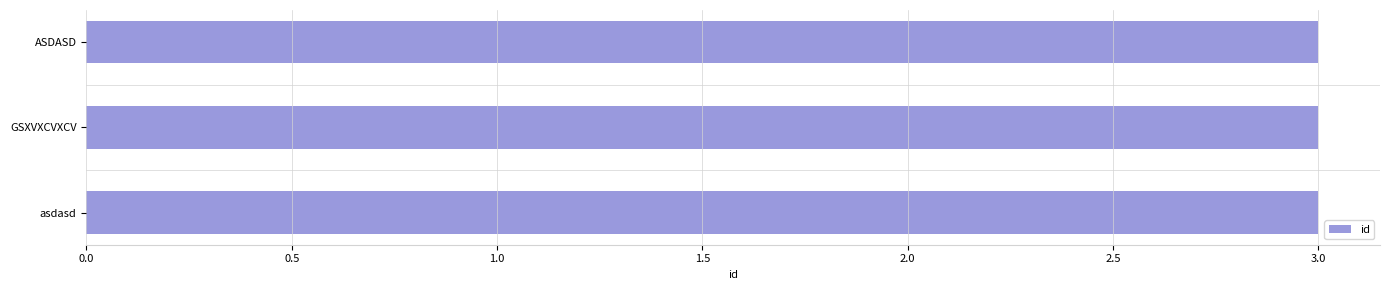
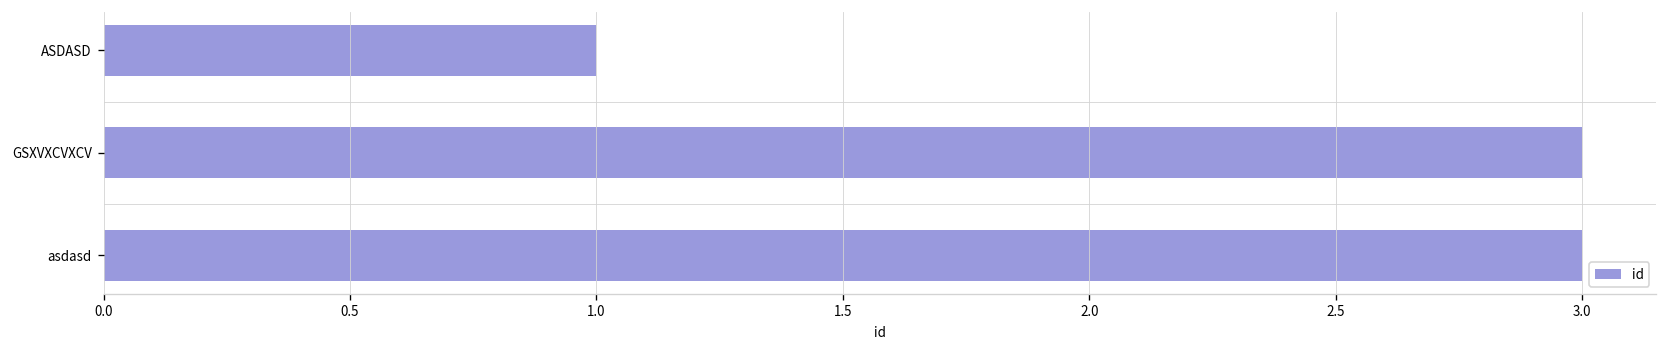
ASDASD: 3 -> 1
